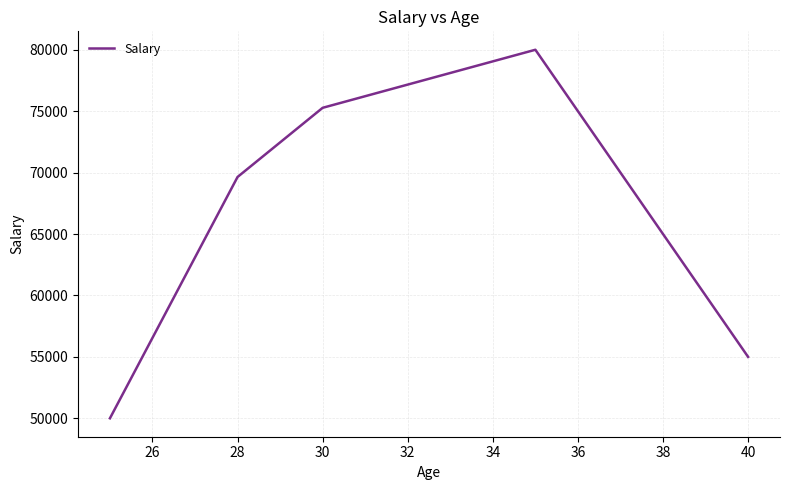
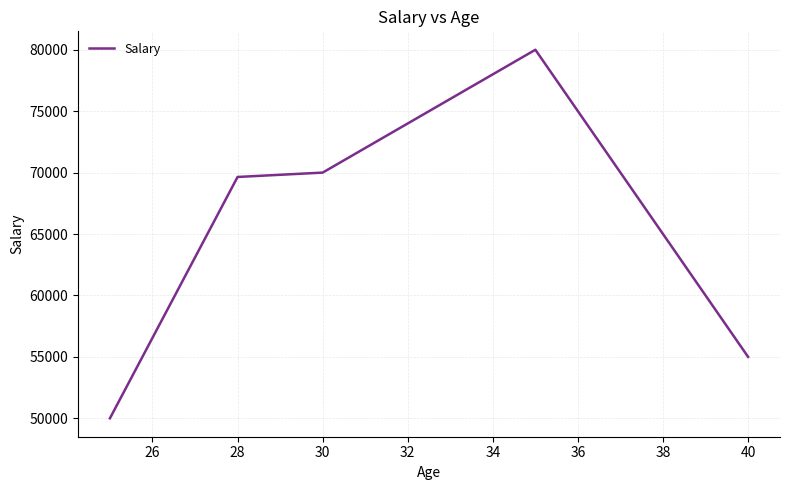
30: 75300 -> 70000
